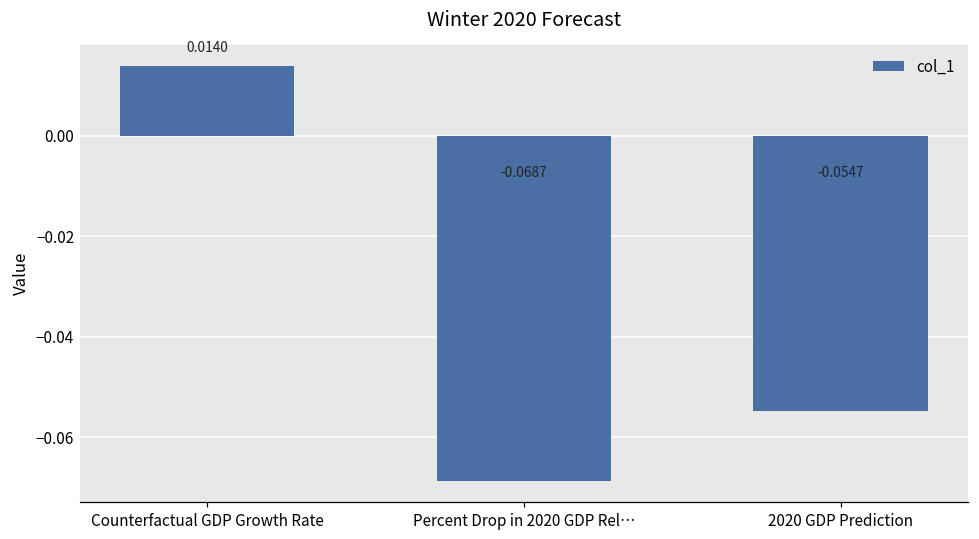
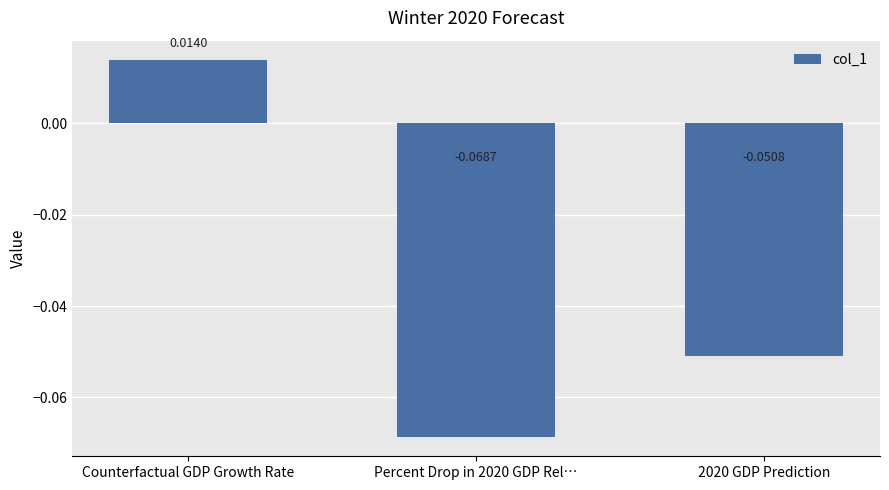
2020 GDP Prediction: -0.0547 -> -0.0508
